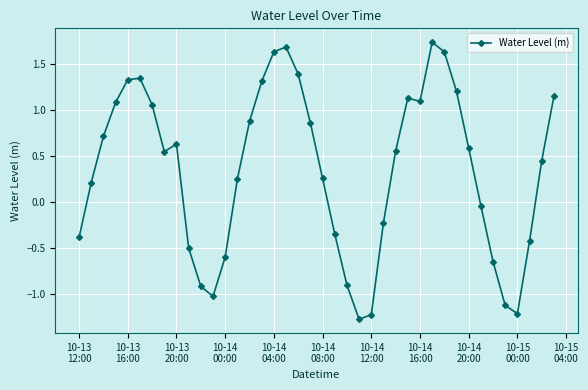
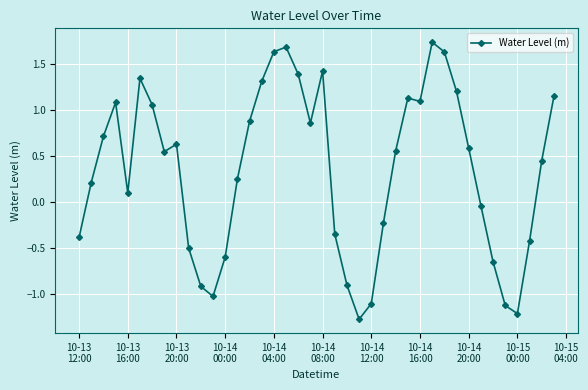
10-13 16:00: 1.3 -> 0.1
10-14 08:00: 0.3 -> 1.4
10-14 12:00: -1.2 -> -1.1
